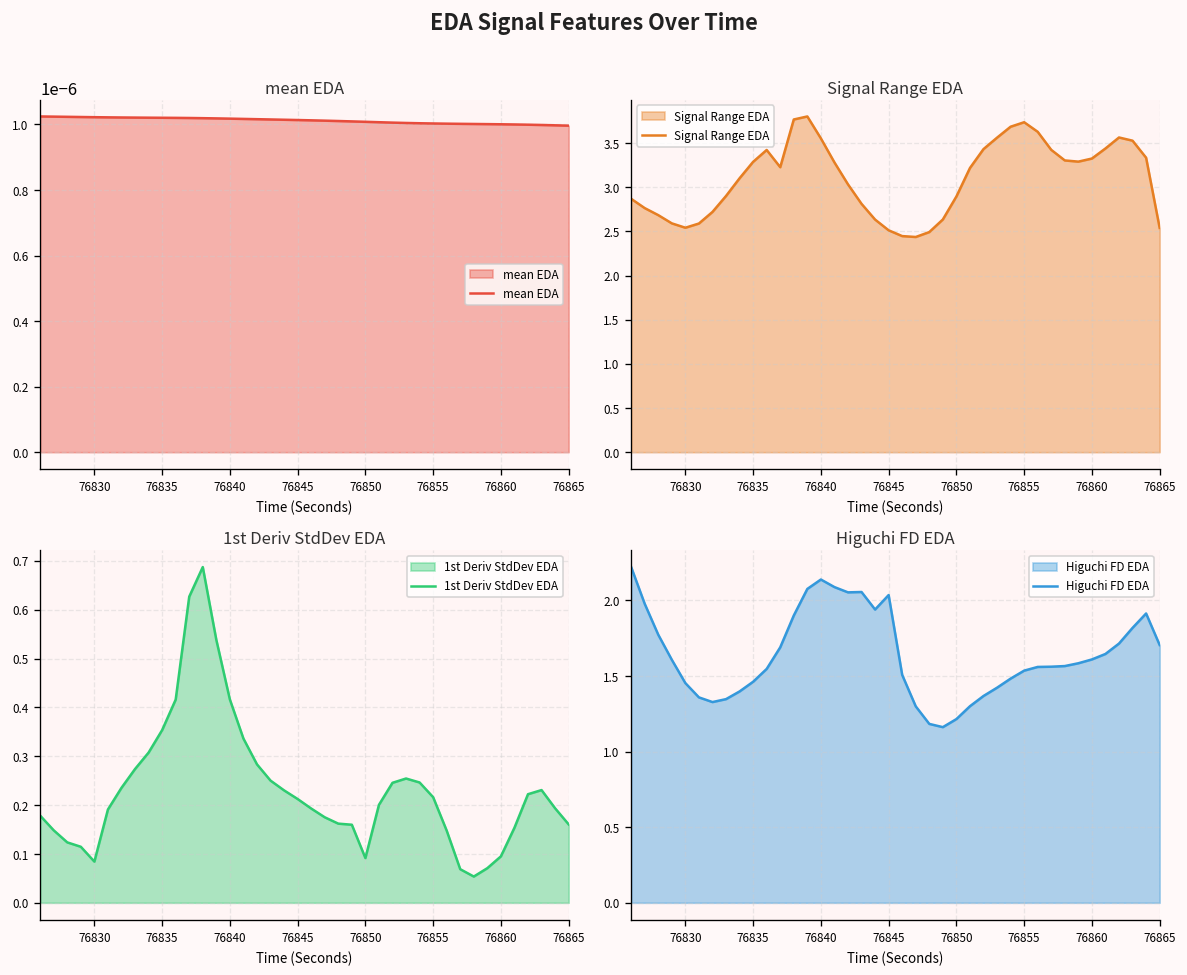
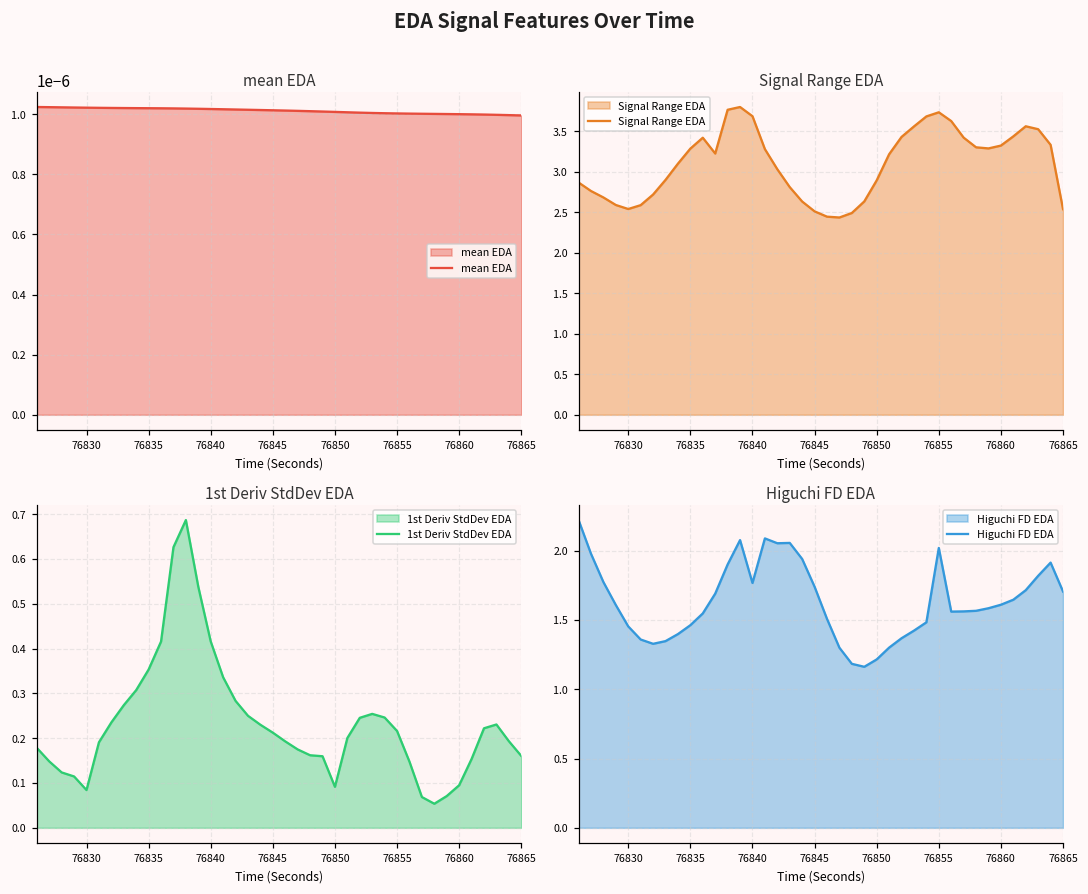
Signal Range EDA, 76840: 3.6 -> 3.7
Higuchi FD EDA, 76840: 2.14 -> 1.77
Higuchi FD EDA, 76845: 2.04 -> 1.74
Higuchi FD EDA, 76855: 1.54 -> 2.02
